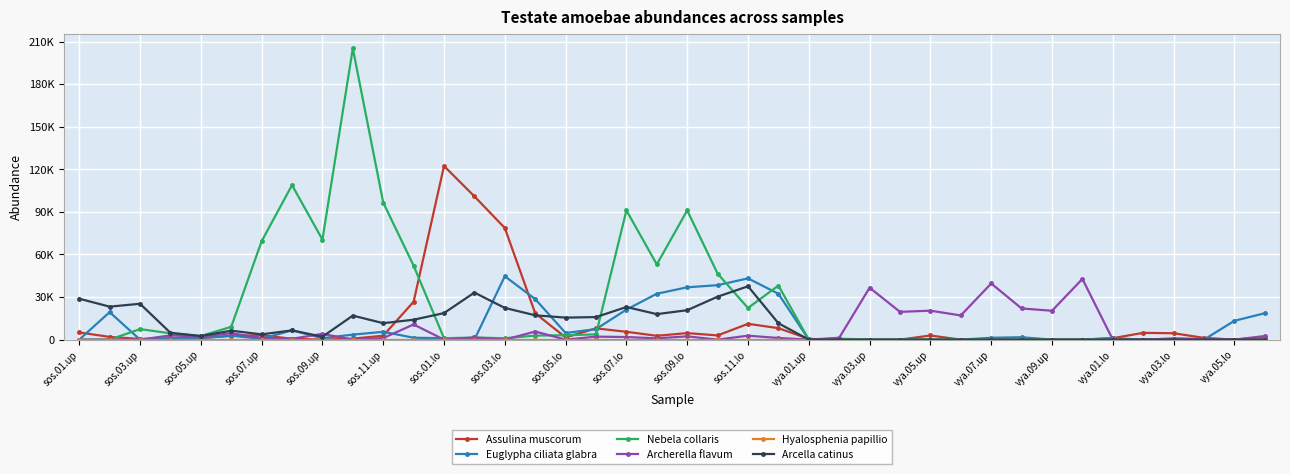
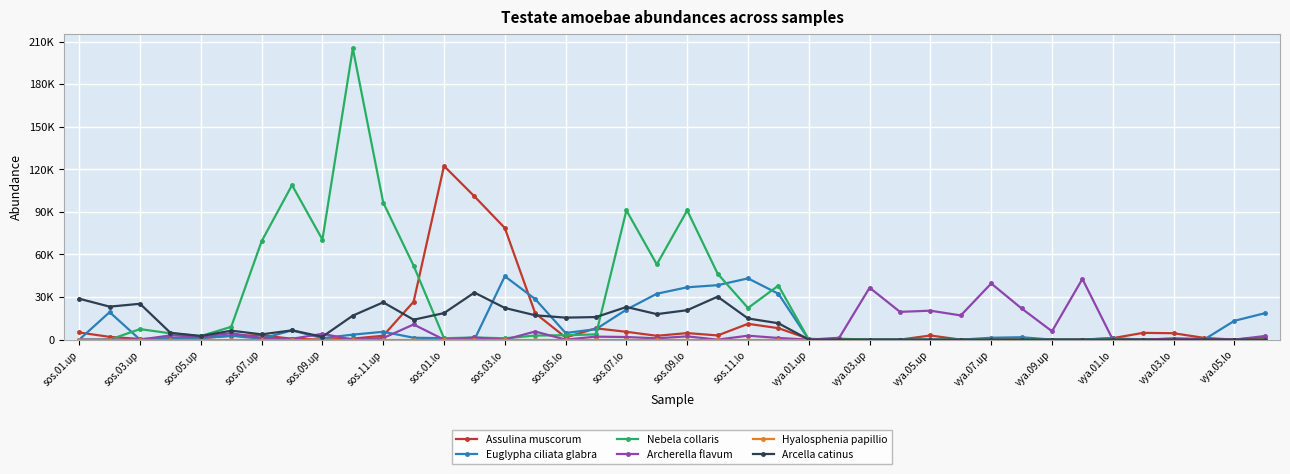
Arcella catinus, sos.11.up: 12000 -> 26000
Arcella catinus, sos.11.lo: 38000 -> 15000
Archerella flavum, vya.09.up: 20000 -> 6000
